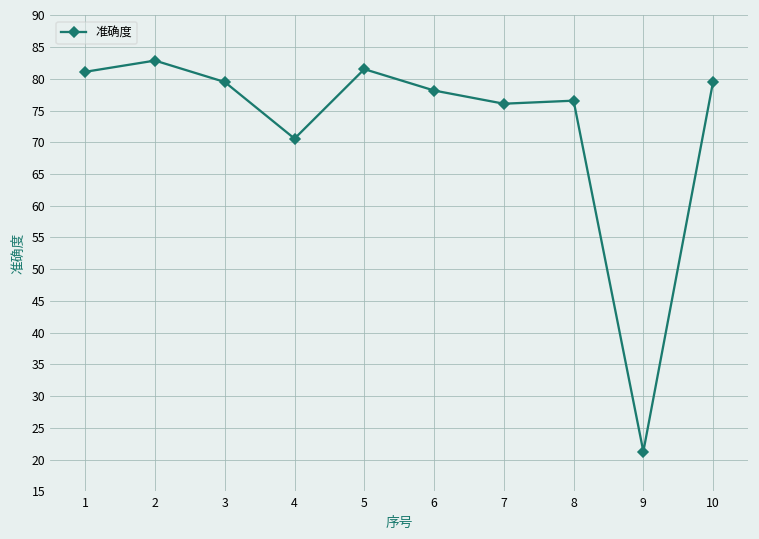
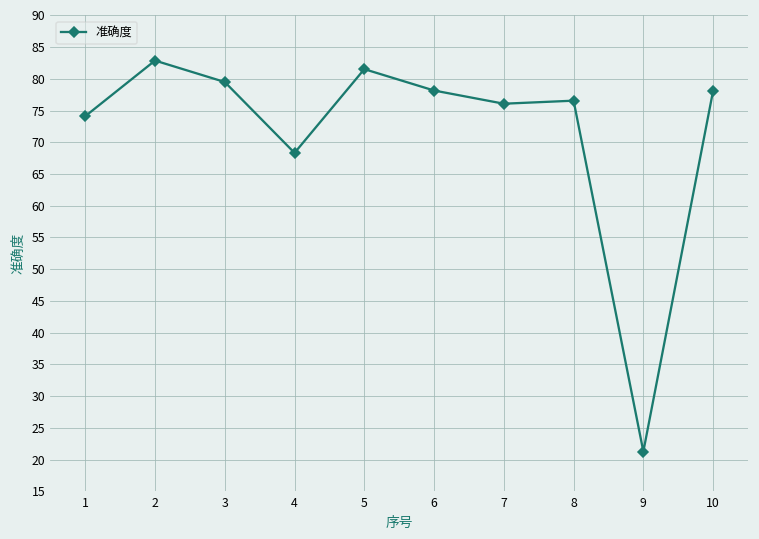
1: 81 -> 74
4: 71 -> 68
10: 80 -> 78
